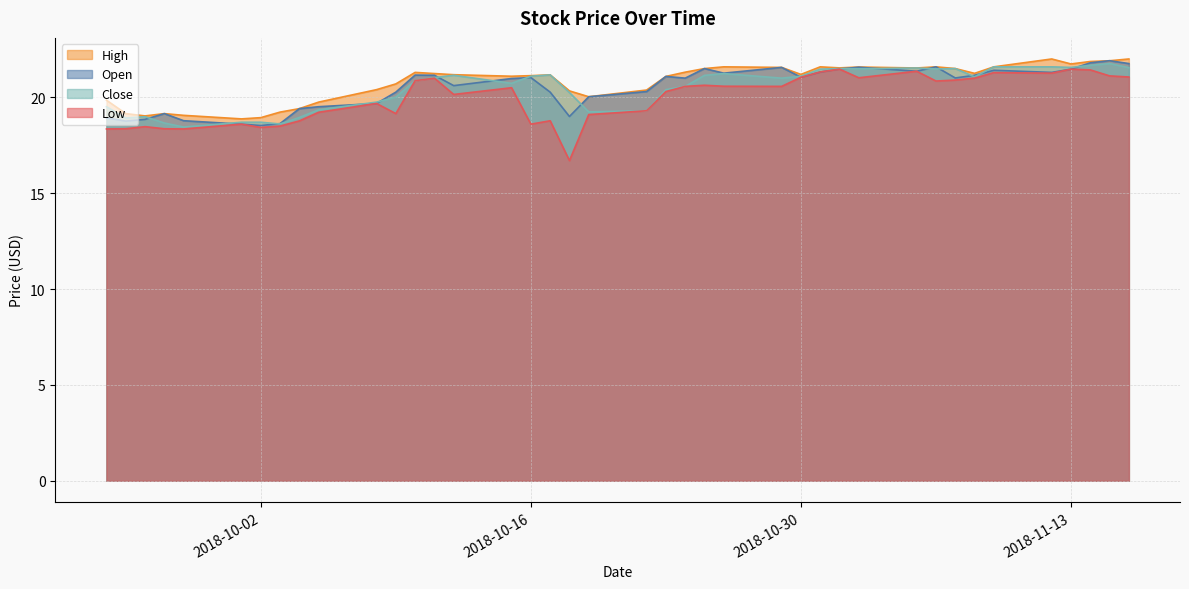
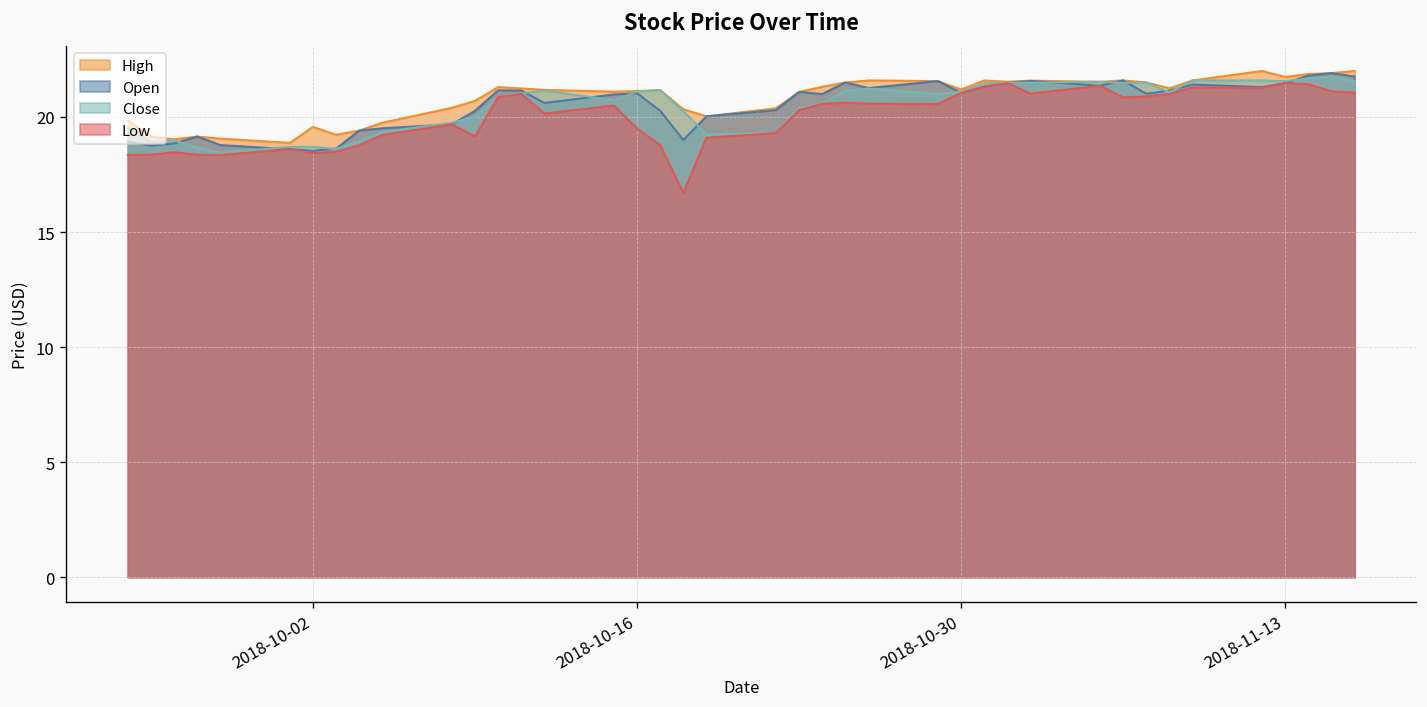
High, 2018-10-02: 18.9 -> 19.6
Low, 2018-10-16: 18.6 -> 19.5
